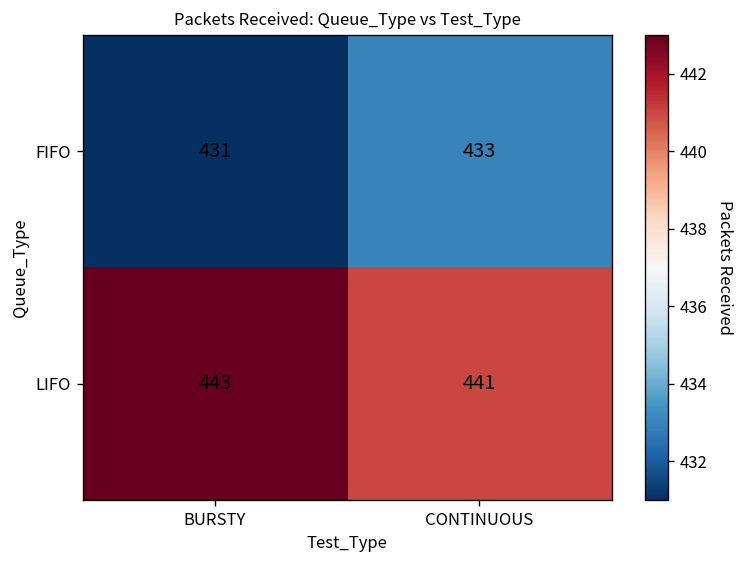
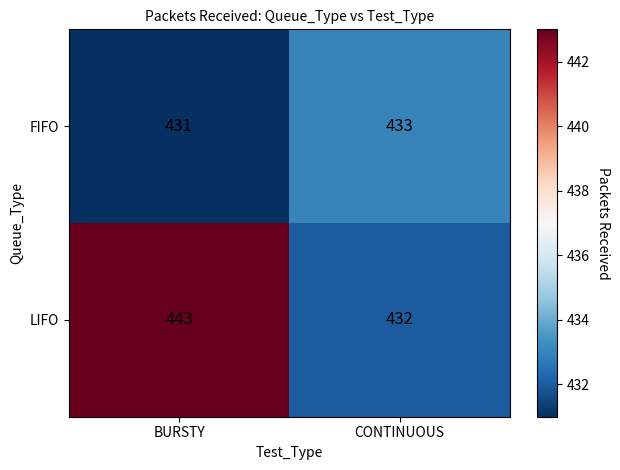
LIFO, CONTINUOUS: 441 -> 432
